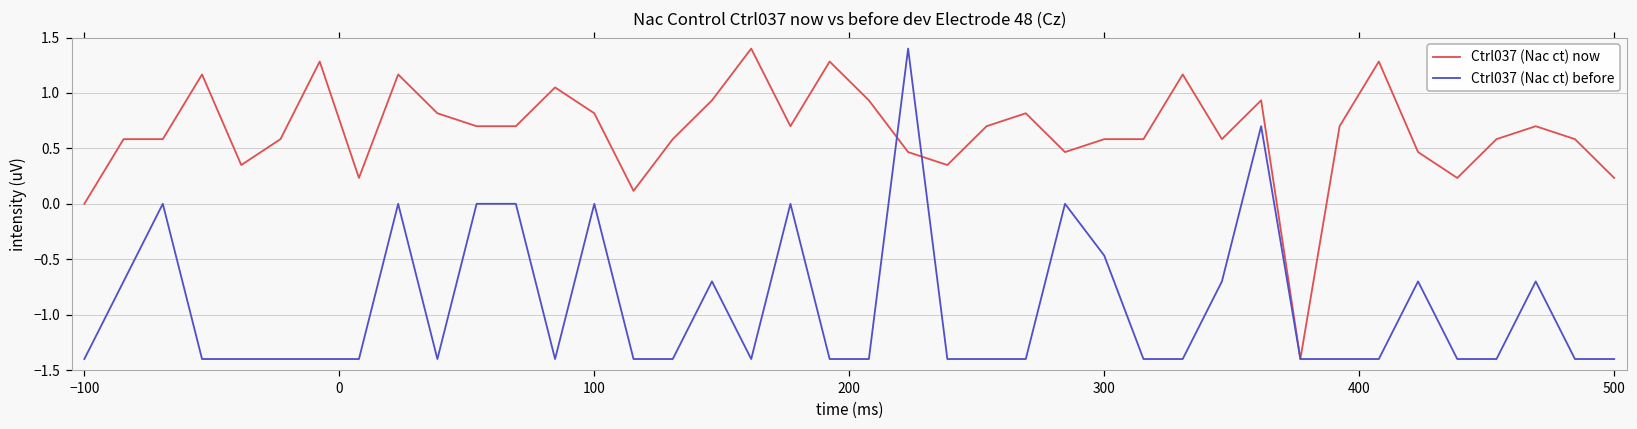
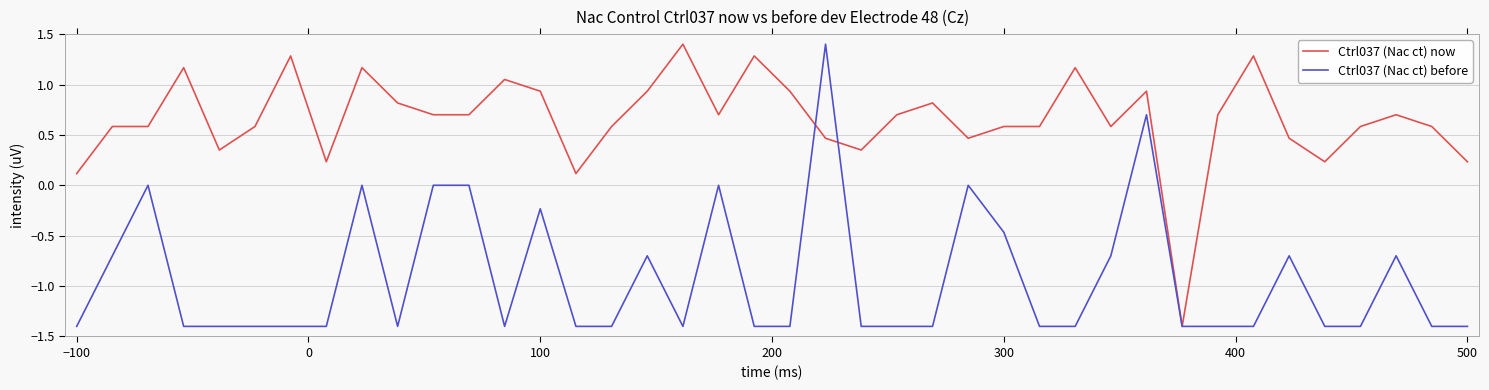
Ctrl037 (Nac ct) now, −100: 0.00 -> 0.12
Ctrl037 (Nac ct) now, 100: 0.82 -> 0.93
Ctrl037 (Nac ct) before, 100: 0.00 -> -0.23
